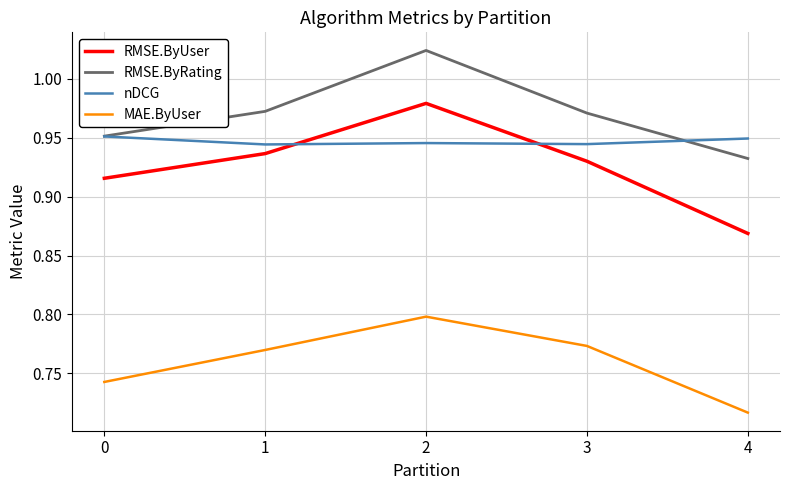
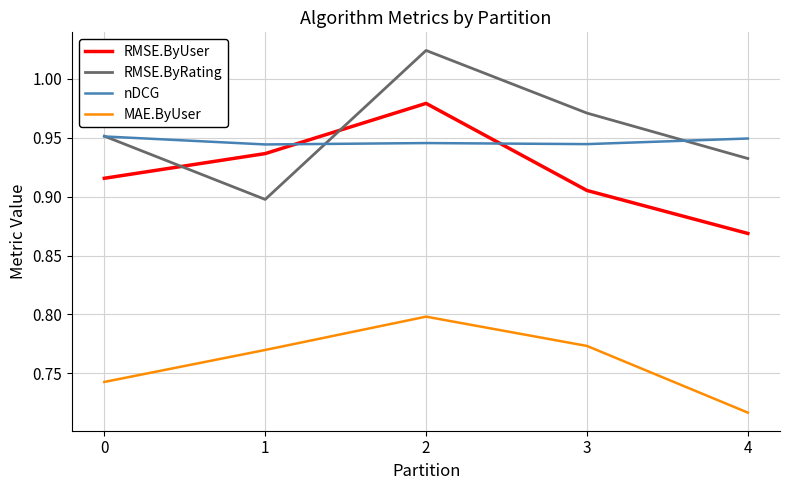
RMSE.ByRating, 1: 0.972 -> 0.898
RMSE.ByUser, 3: 0.930 -> 0.905
